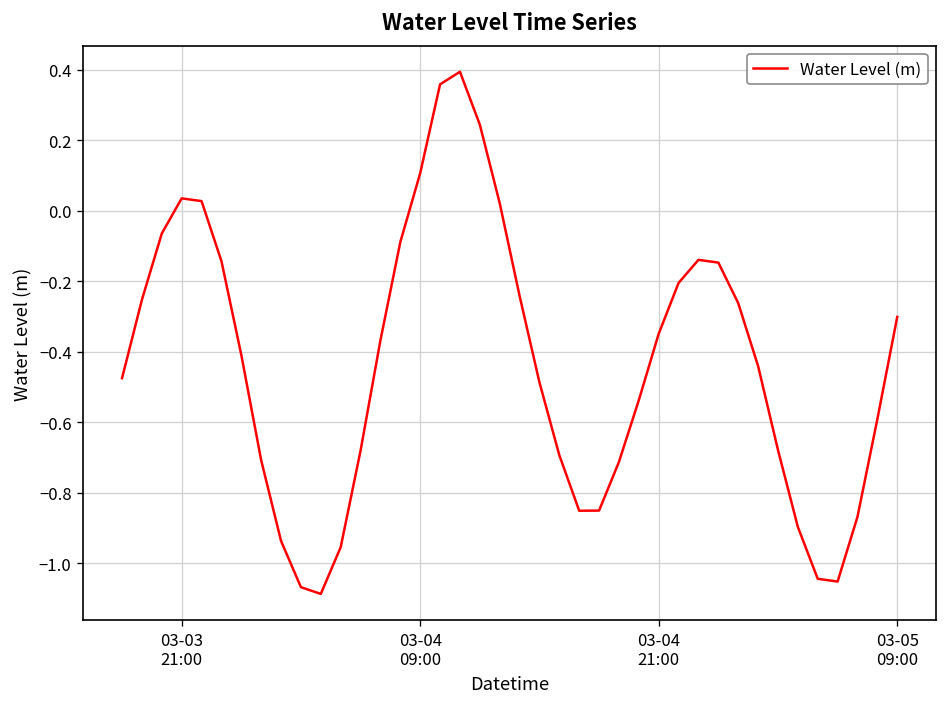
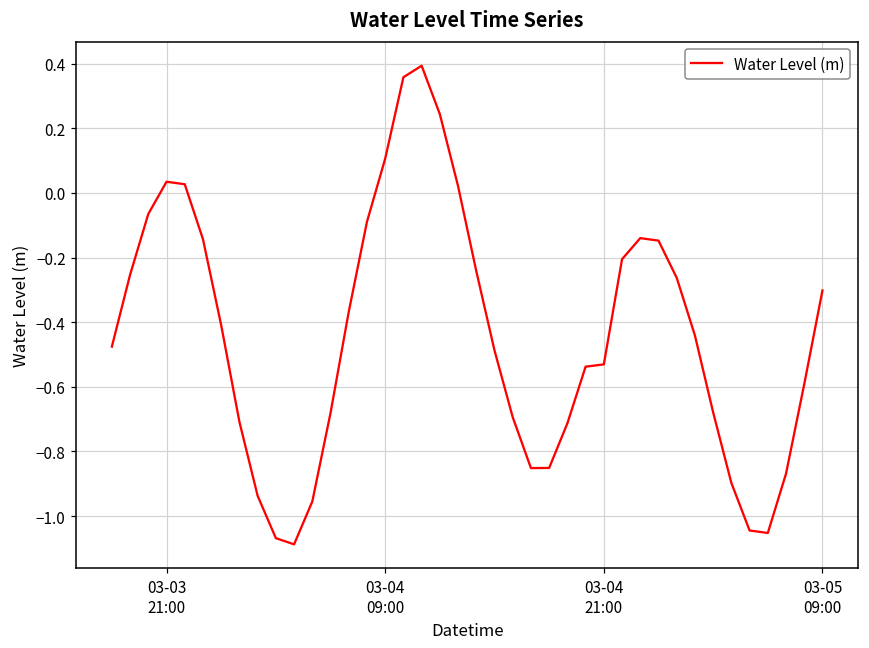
03-04 21:00: -0.35 -> -0.53
